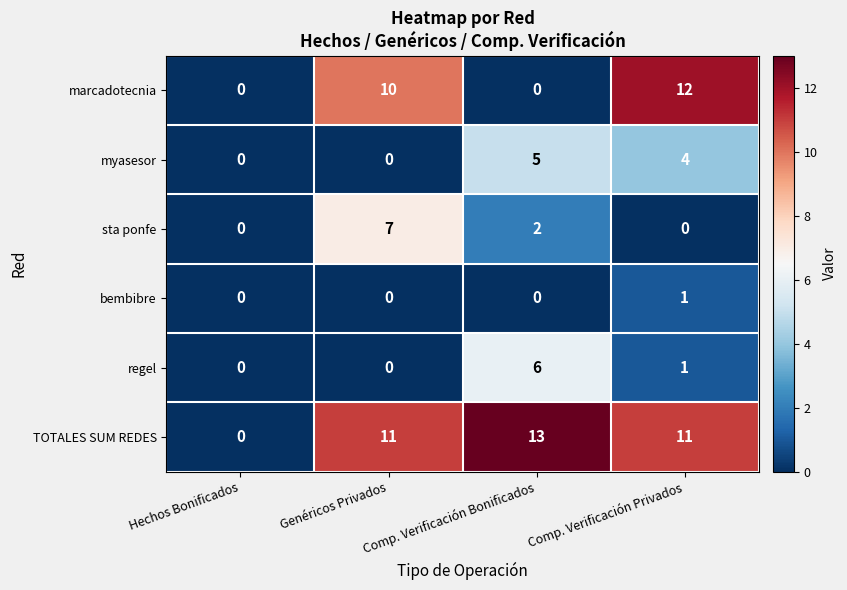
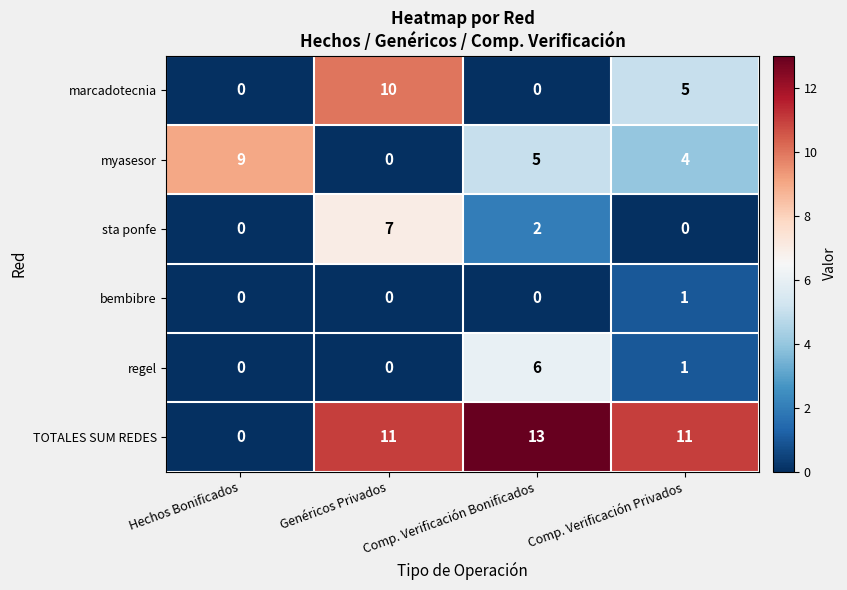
marcadotecnia, Comp. Verificación Privados: 12 -> 5
myasesor, Hechos Bonificados: 0 -> 9
